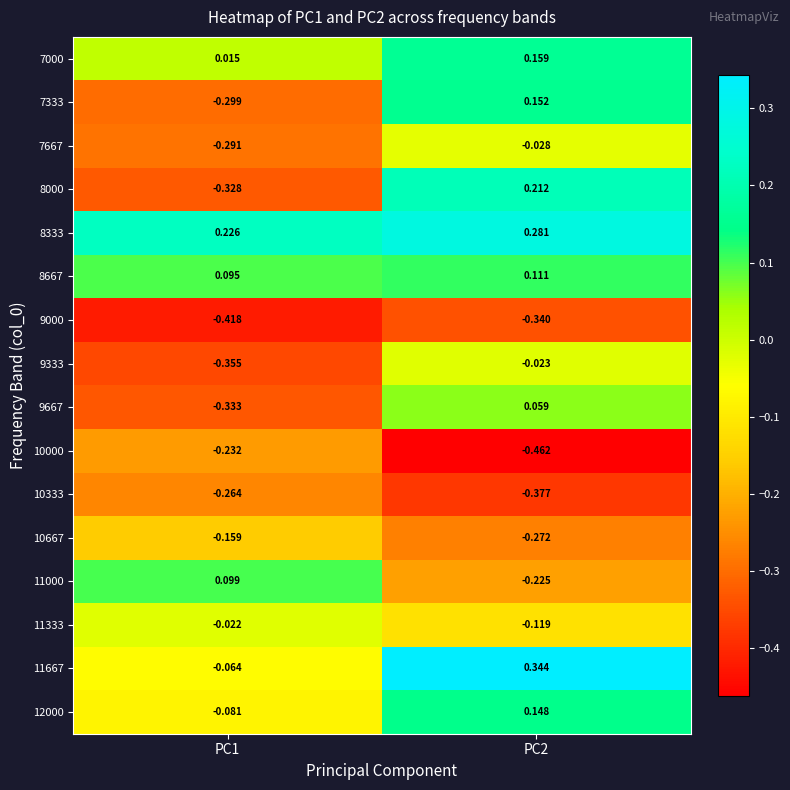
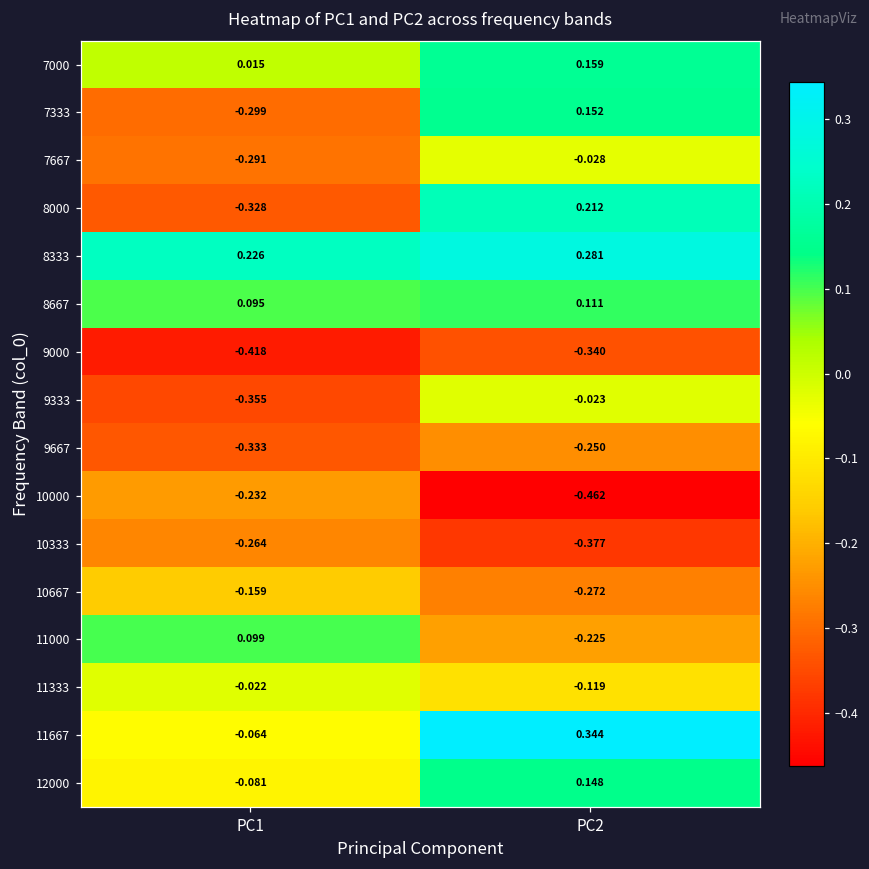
9667, PC2: 0.059 -> -0.250
